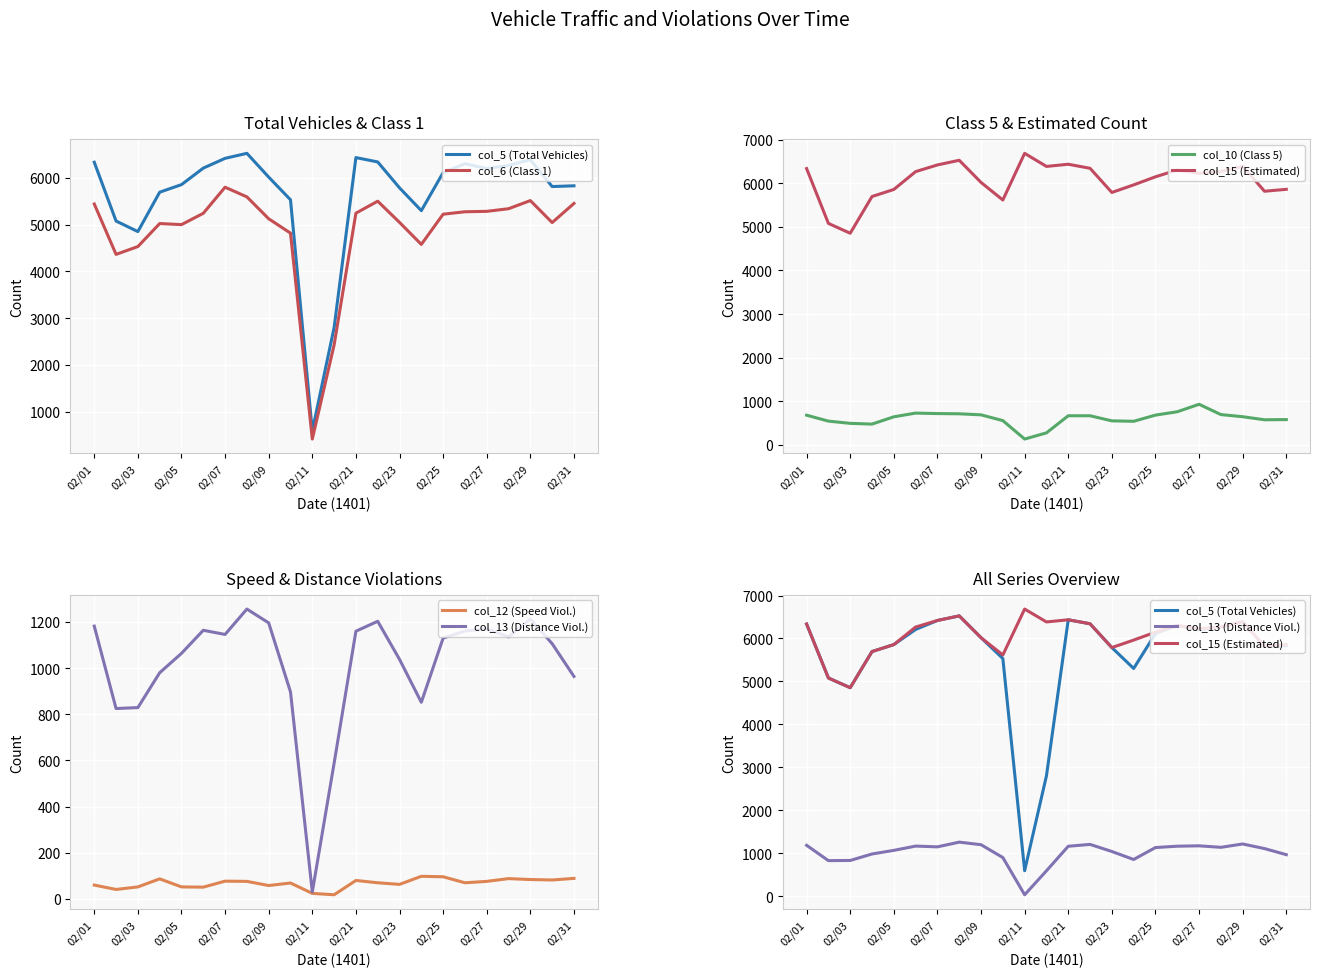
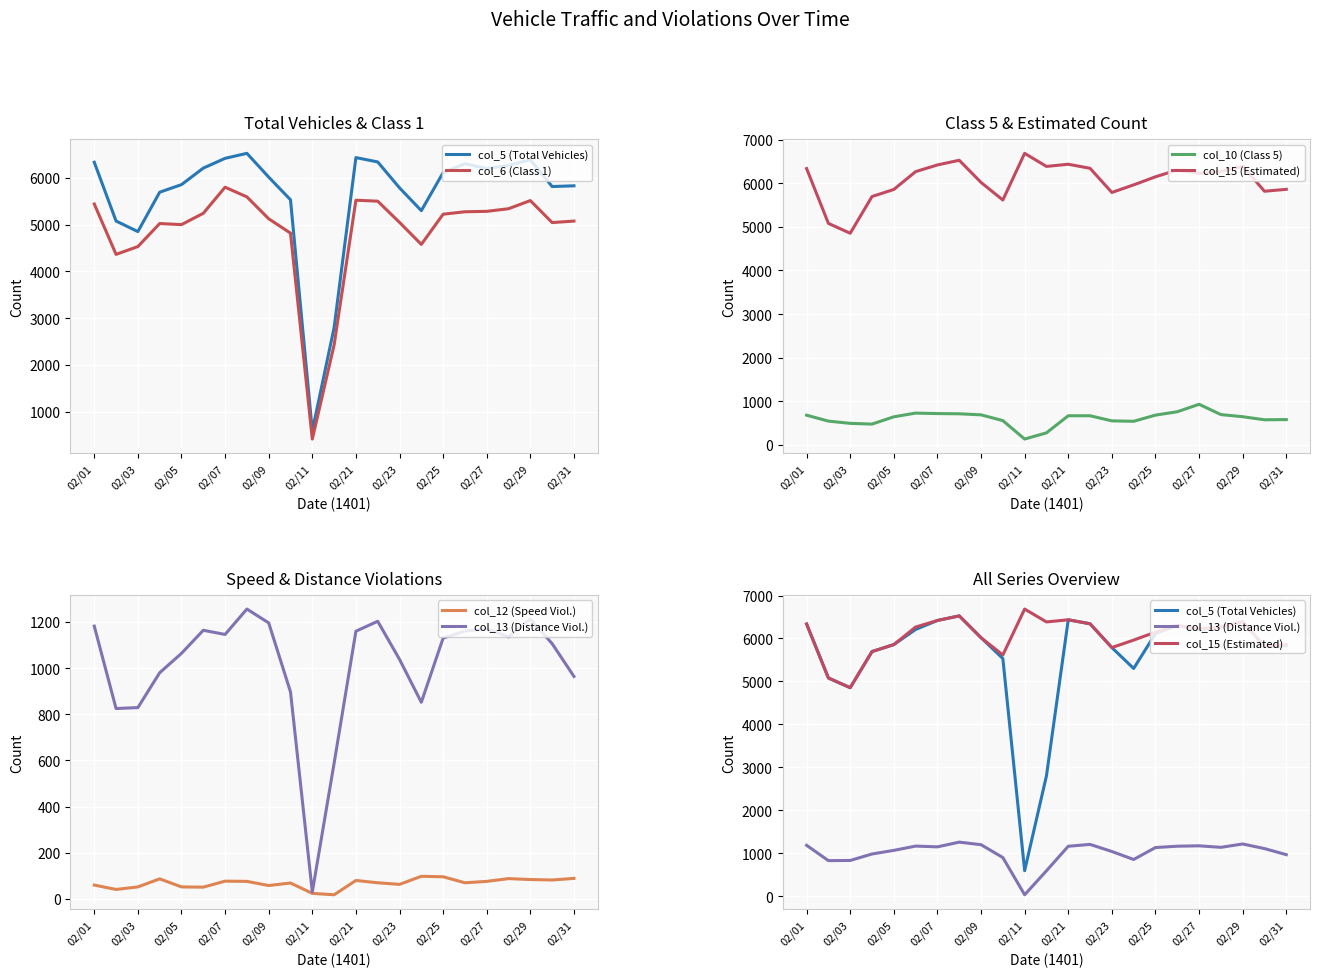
Total Vehicles & Class 1, col_6 (Class 1), 02/21: 5200 -> 5500
Total Vehicles & Class 1, col_6 (Class 1), 02/31: 5500 -> 5100
